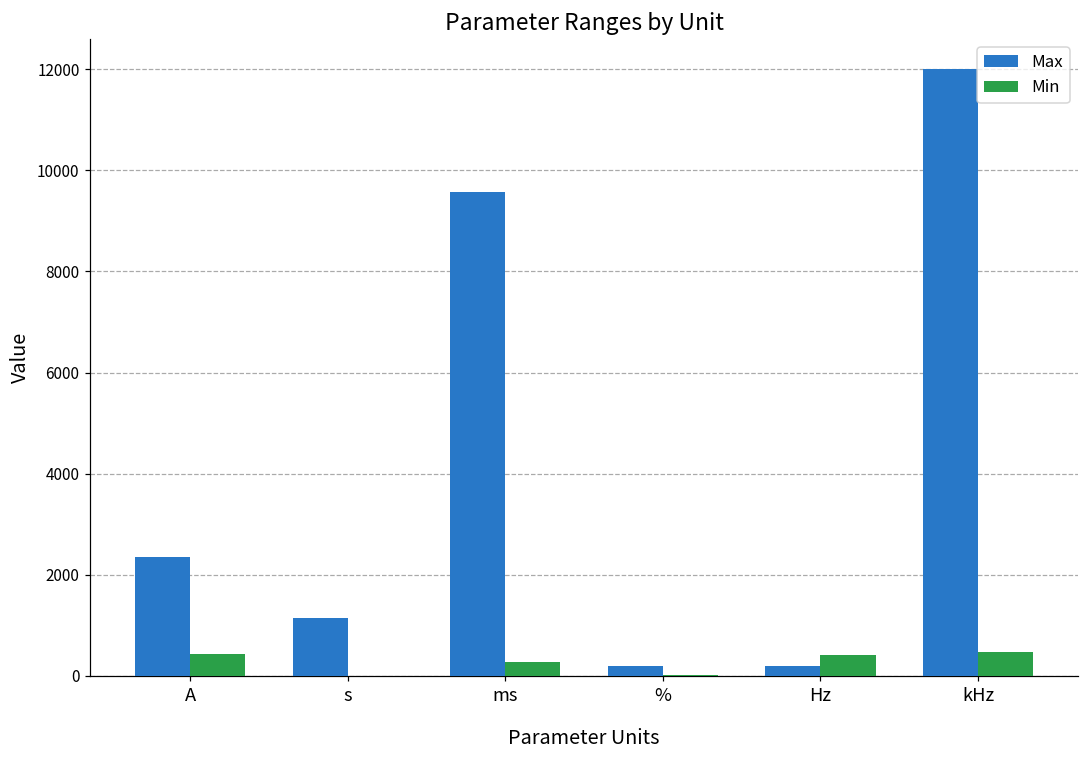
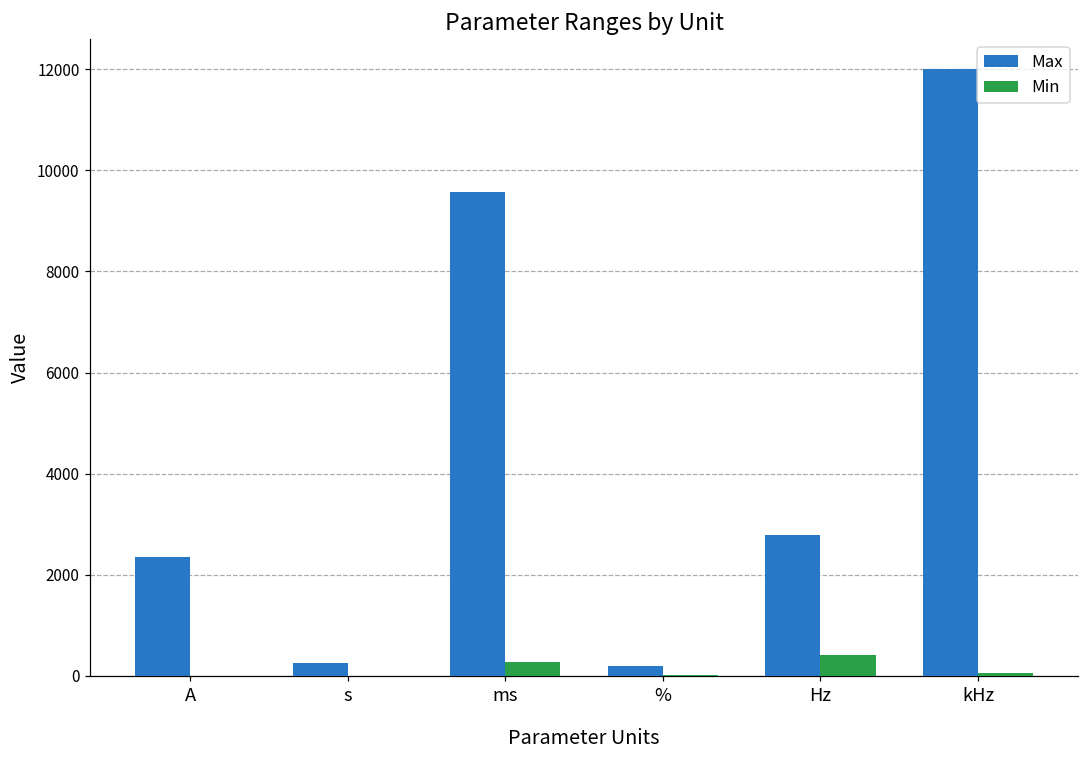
Min, A: 400 -> 0
Max, s: 1100 -> 300
Max, Hz: 200 -> 2800
Min, kHz: 500 -> 100
